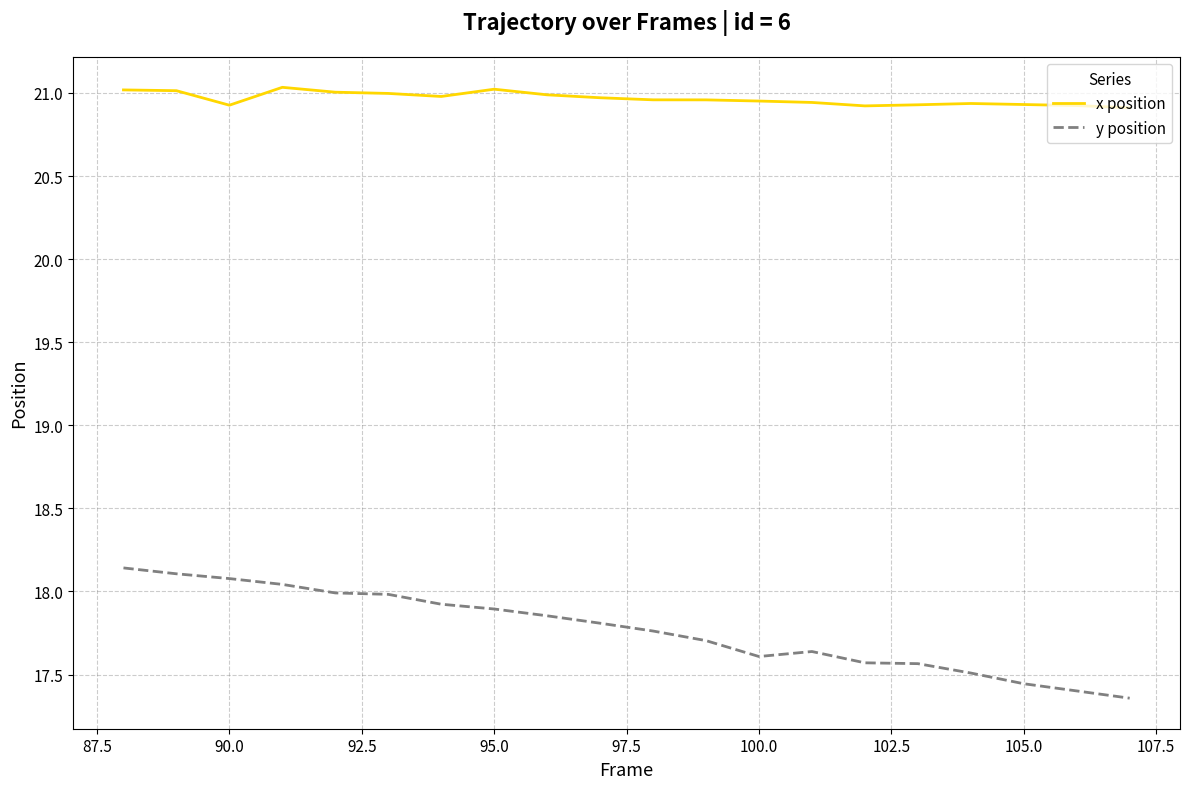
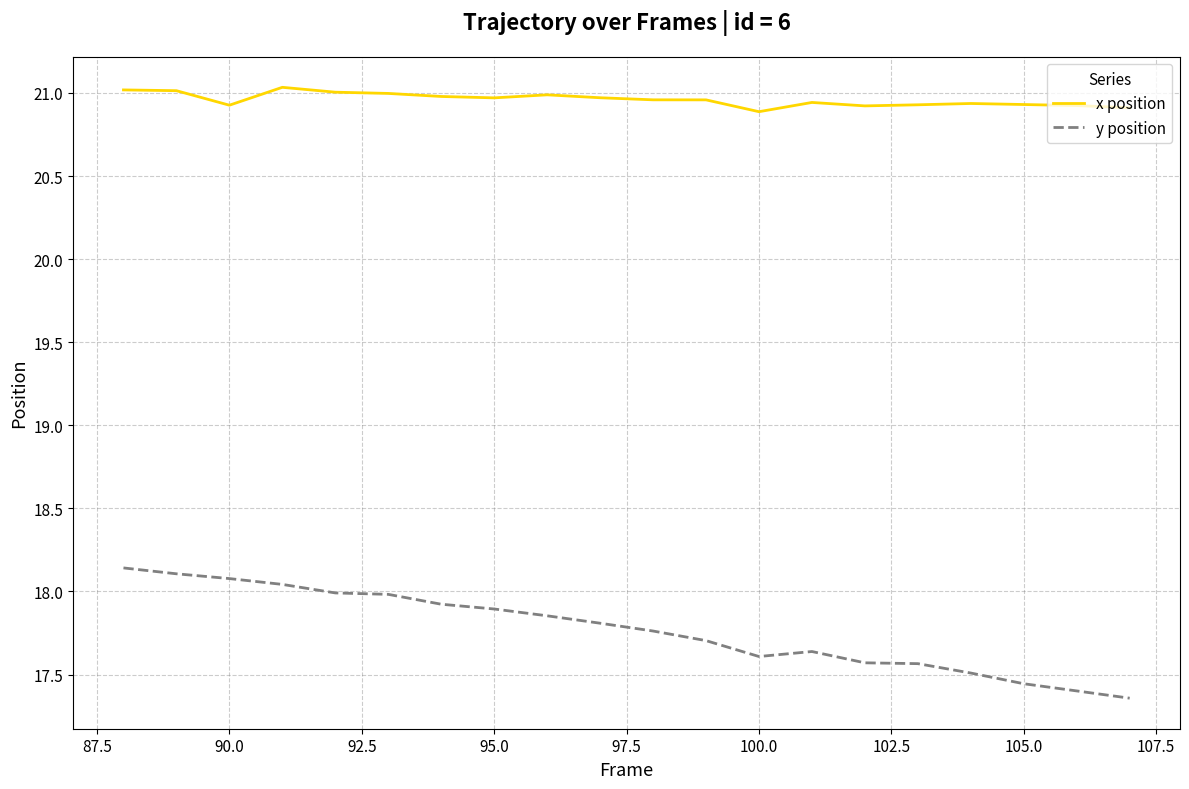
x position, 95.0: 21.02 -> 20.97
x position, 100.0: 20.95 -> 20.89
